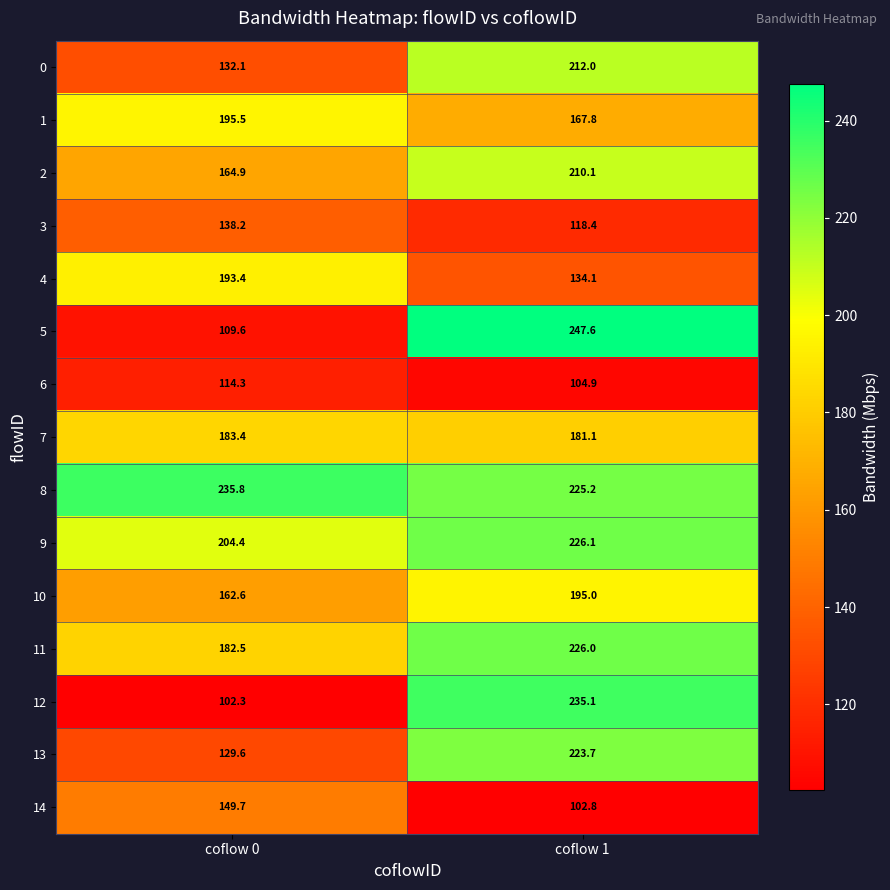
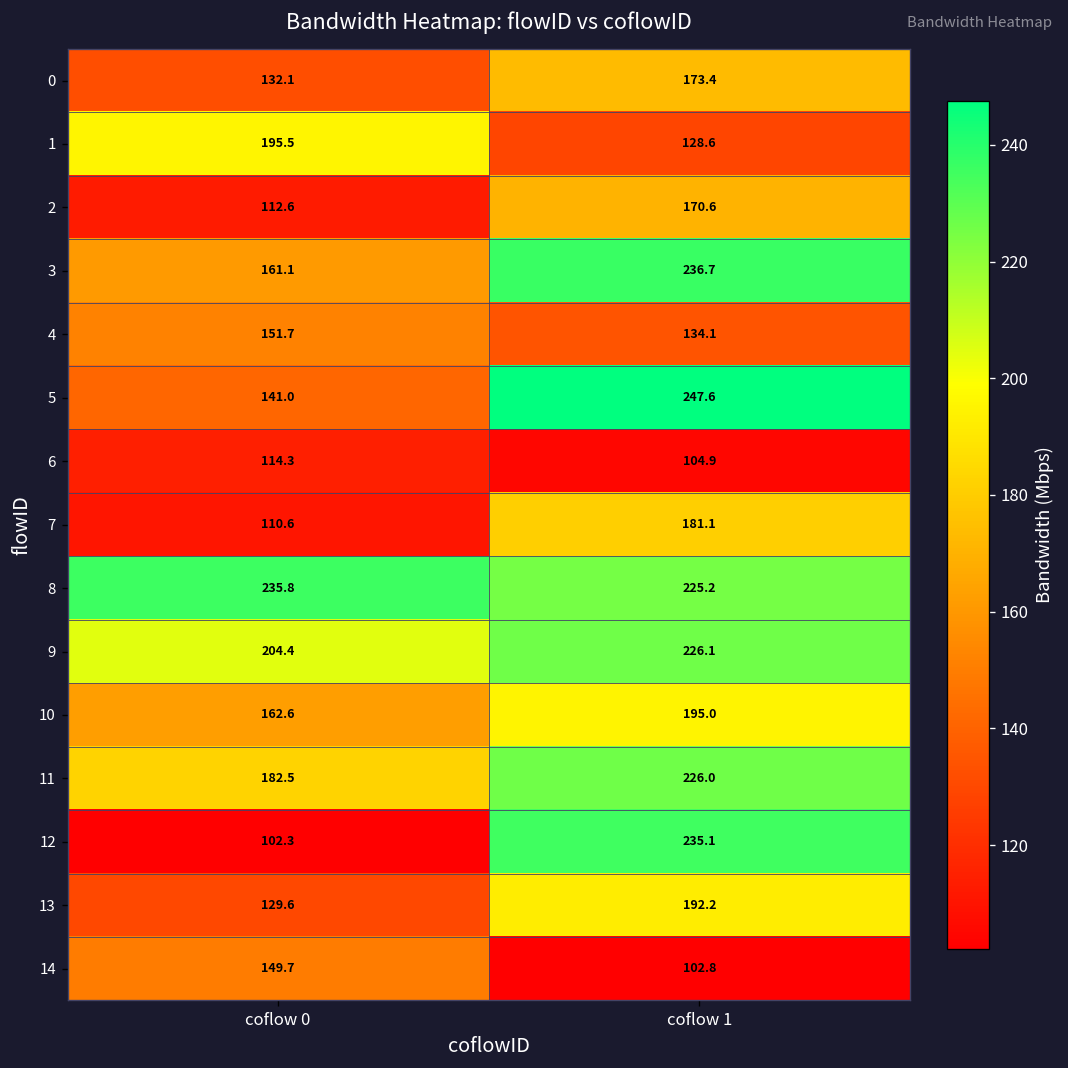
0, coflow 1: 212.0 -> 173.4
1, coflow 1: 167.8 -> 128.6
2, coflow 0: 164.9 -> 112.6
2, coflow 1: 210.1 -> 170.6
3, coflow 0: 138.2 -> 161.1
3, coflow 1: 118.4 -> 236.7
4, coflow 0: 193.4 -> 151.7
5, coflow 0: 109.6 -> 141.0
7, coflow 0: 183.4 -> 110.6
13, coflow 1: 223.7 -> 192.2
